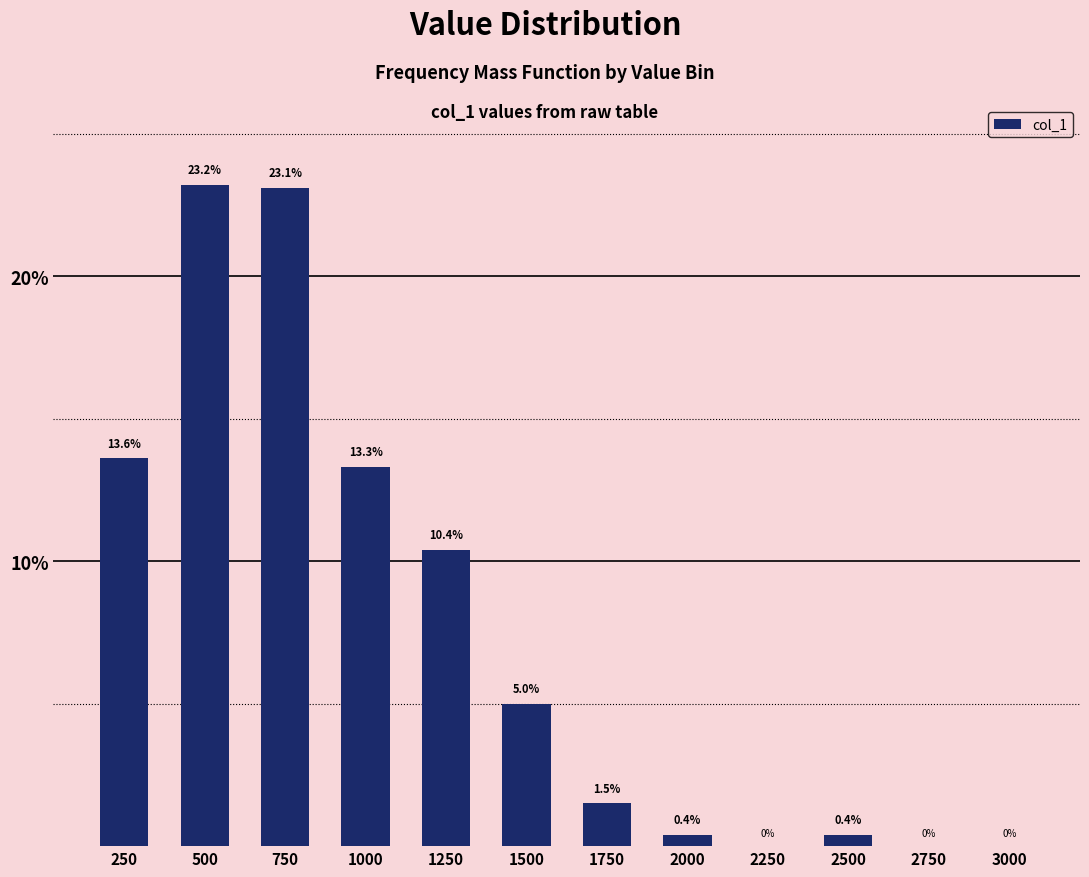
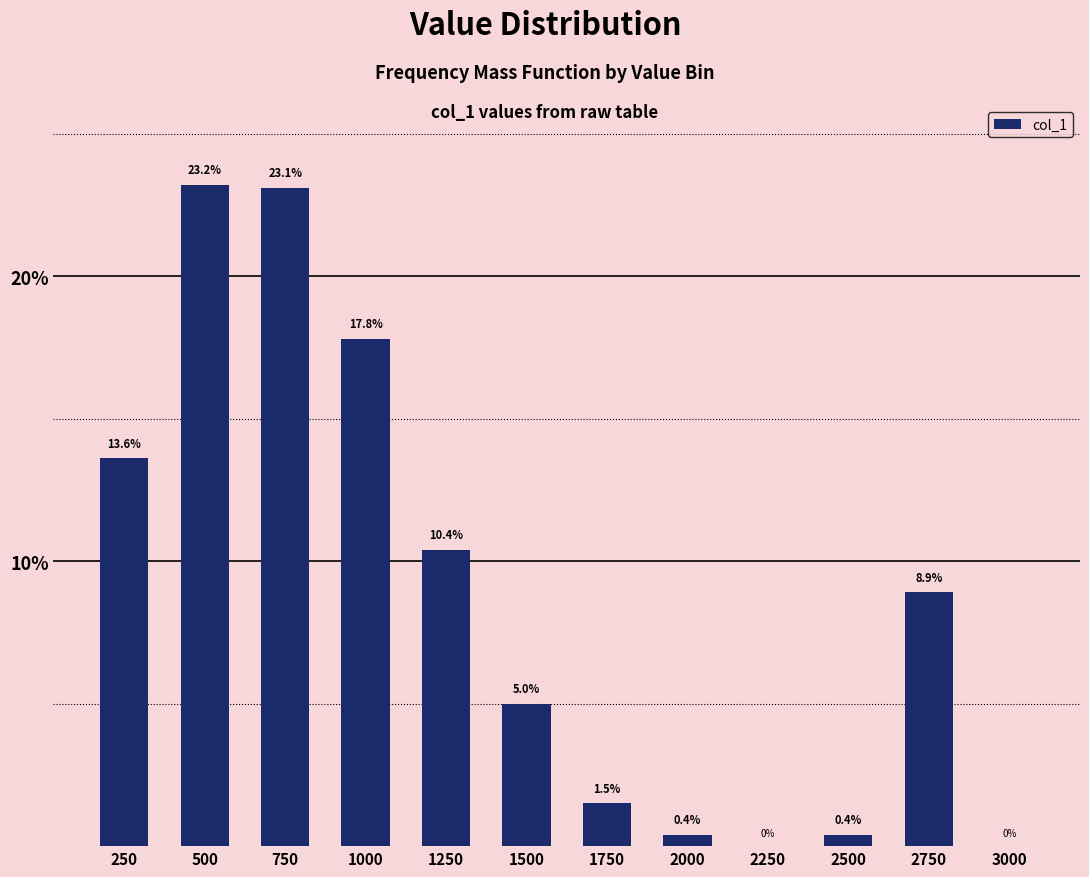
1000: 13.3% -> 17.8%
2750: 0% -> 8.9%
